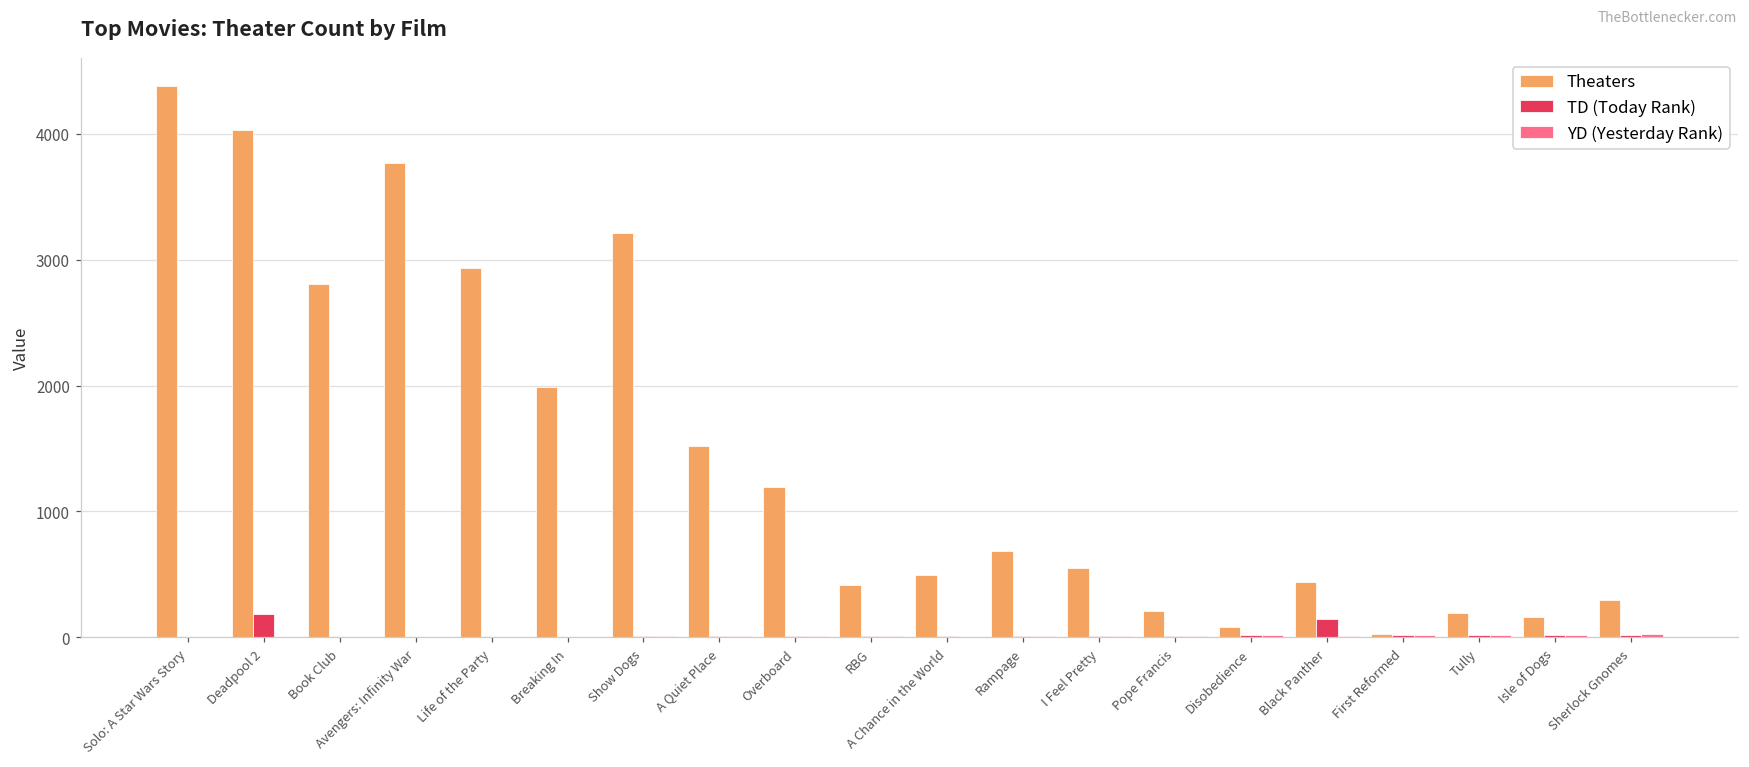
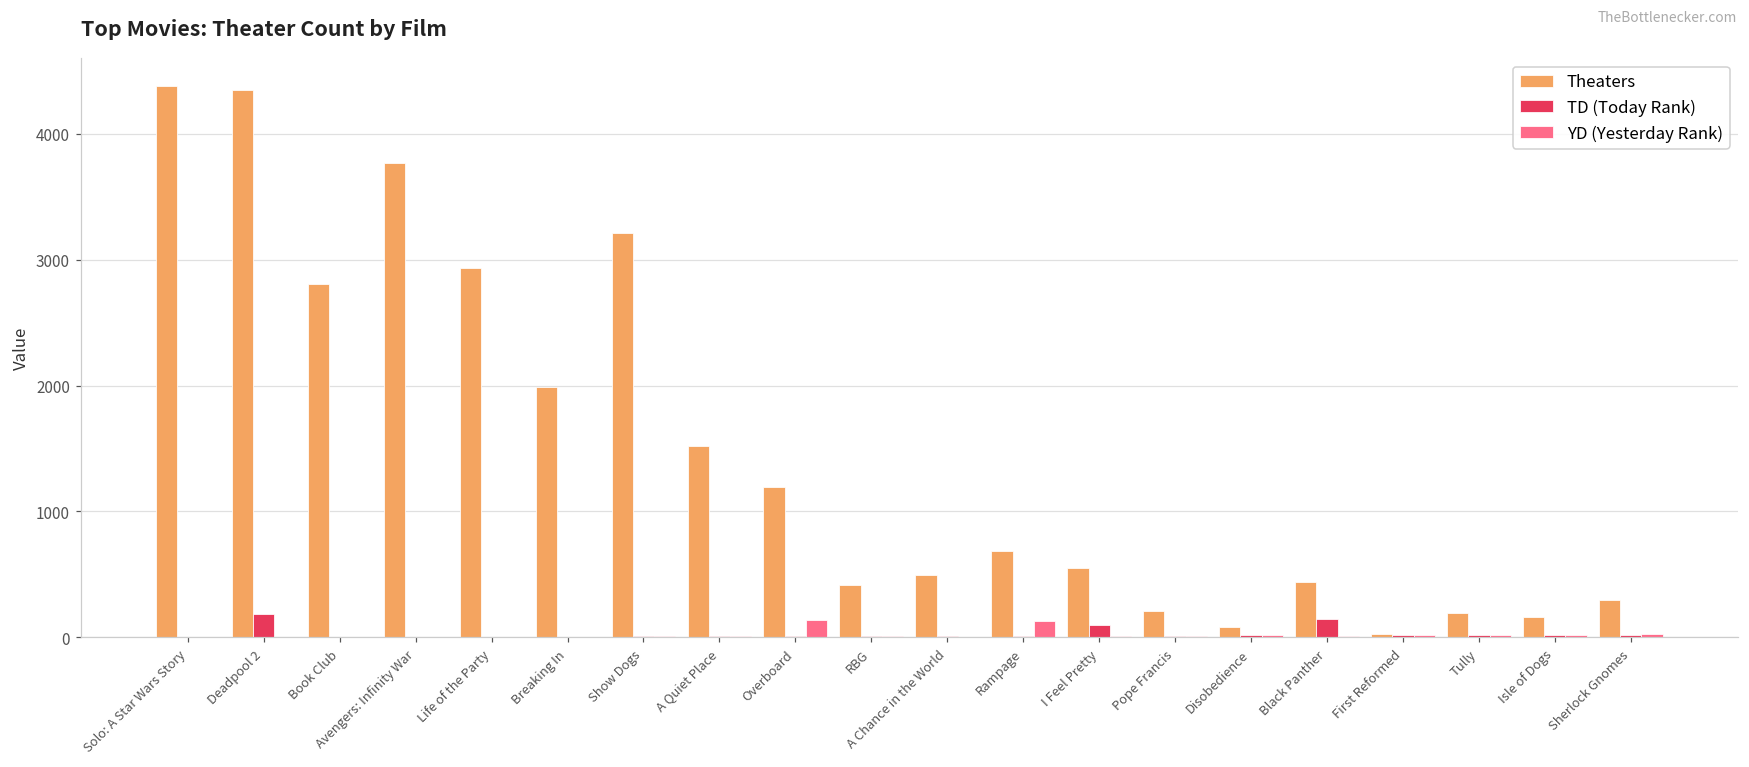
Theaters, Deadpool 2: 4030 -> 4350
YD (Yesterday Rank), Overboard: 10 -> 140
YD (Yesterday Rank), Rampage: 10 -> 130
TD (Today Rank), I Feel Pretty: 10 -> 100
